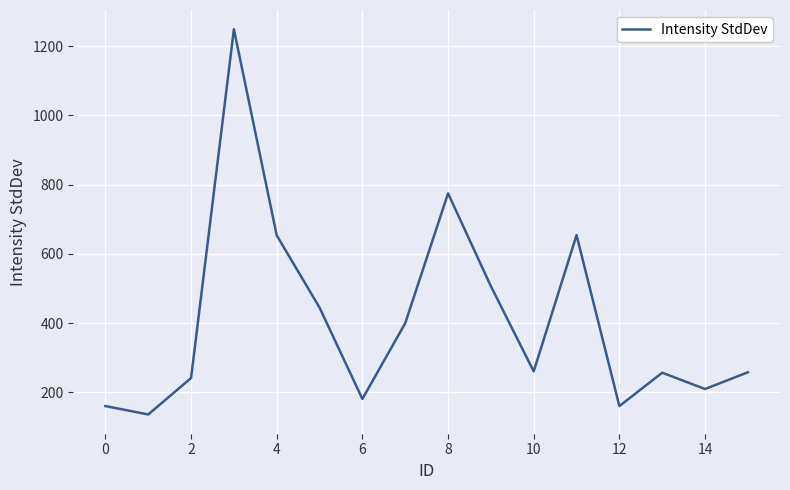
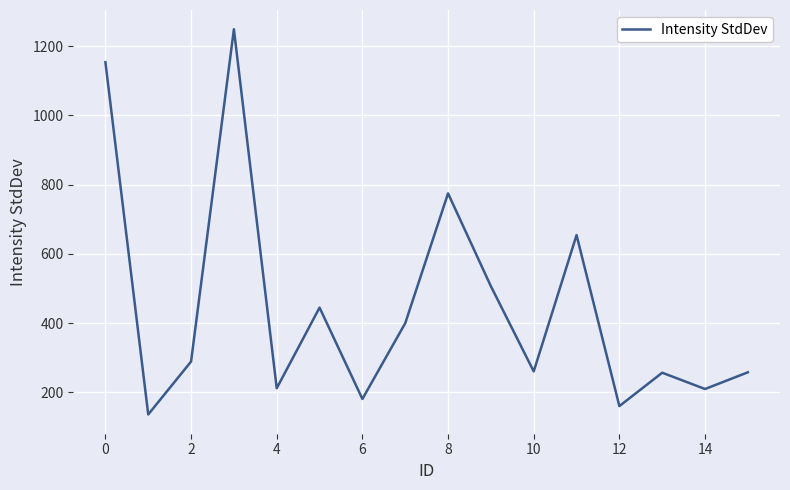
0: 160 -> 1150
2: 240 -> 290
4: 650 -> 210
